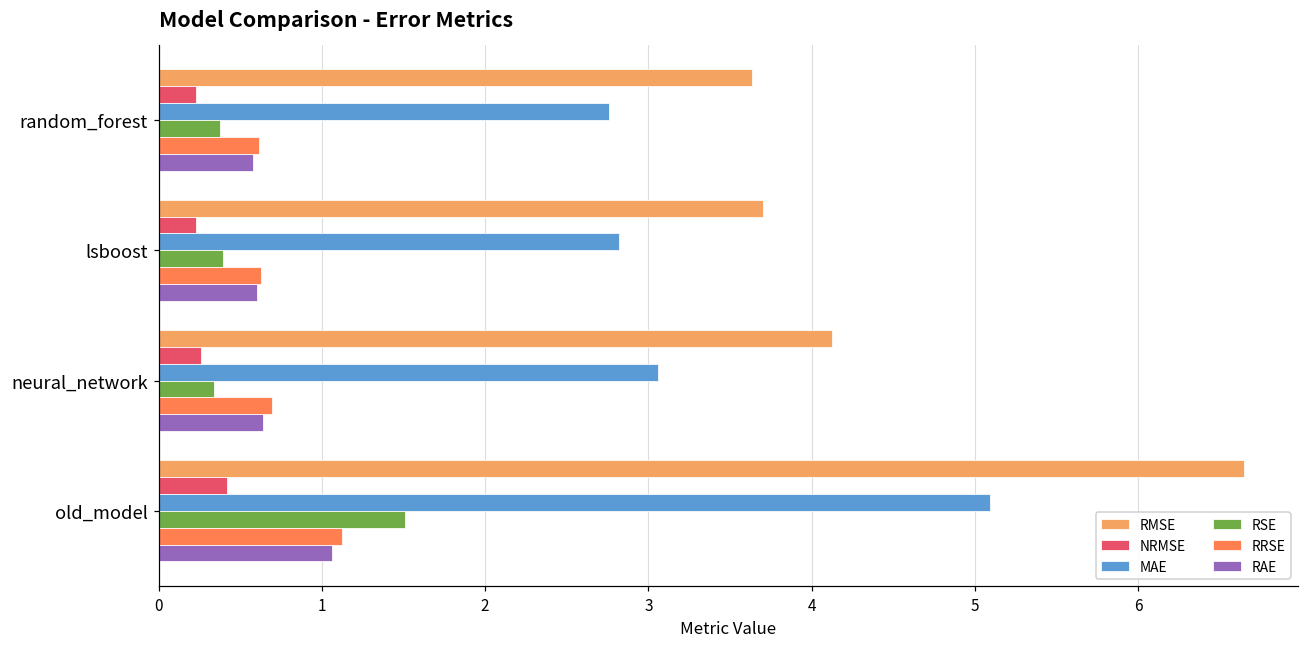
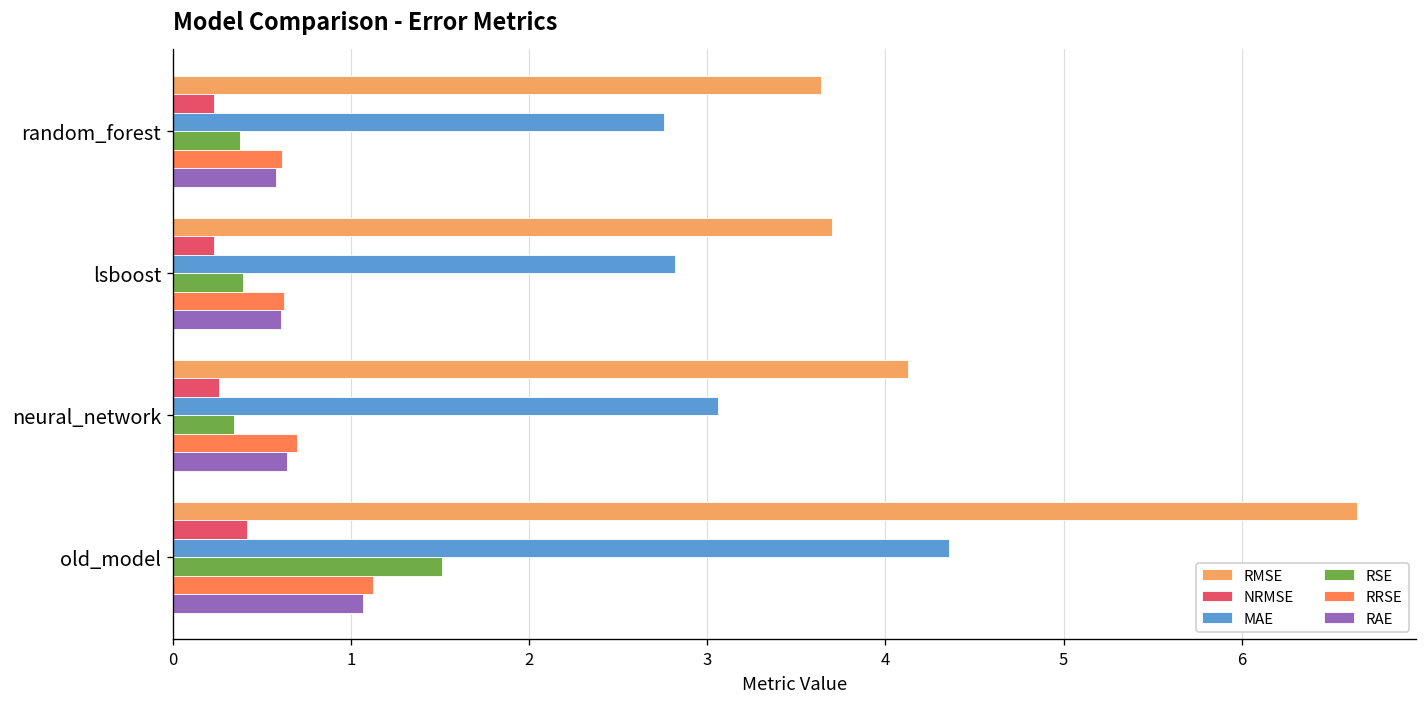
MAE, old_model: 5.09 -> 4.36
